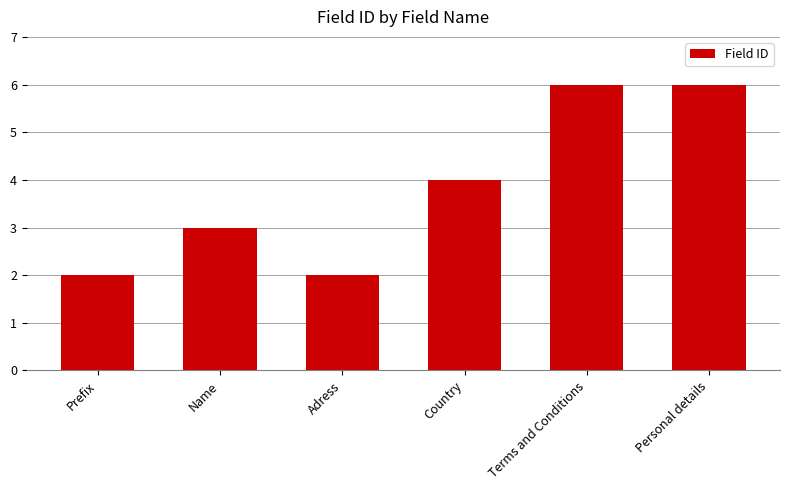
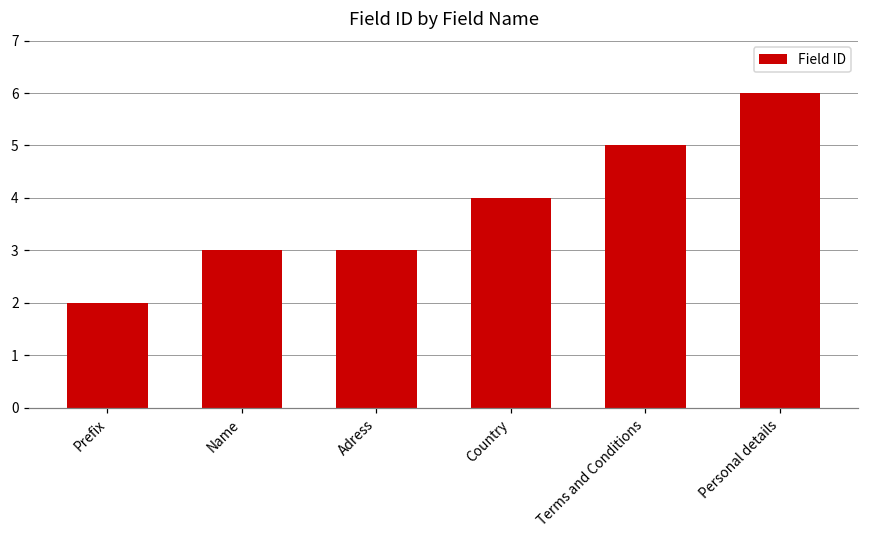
Adress: 2 -> 3
Terms and Conditions: 6 -> 5
